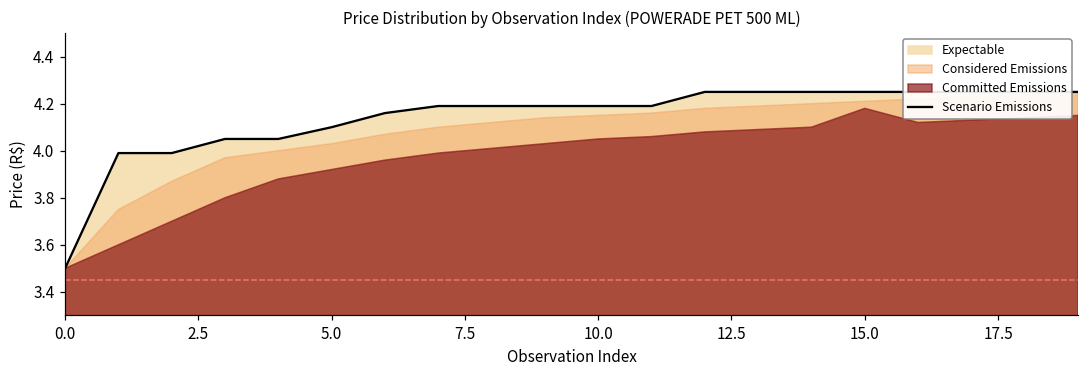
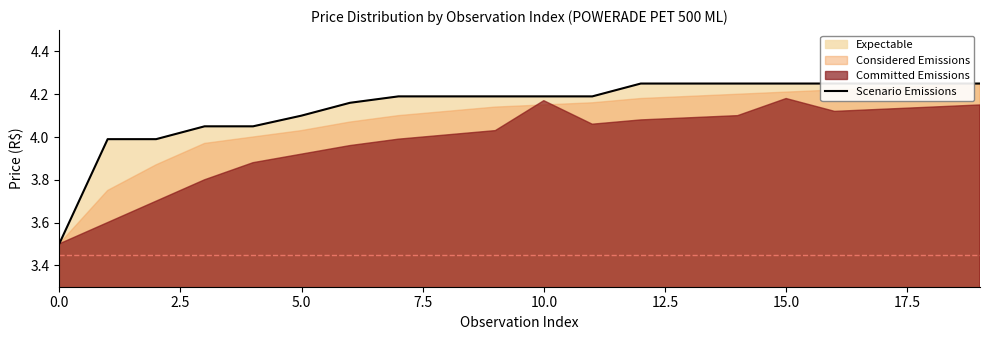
Committed Emissions, 10.0: 4.05 -> 4.17
